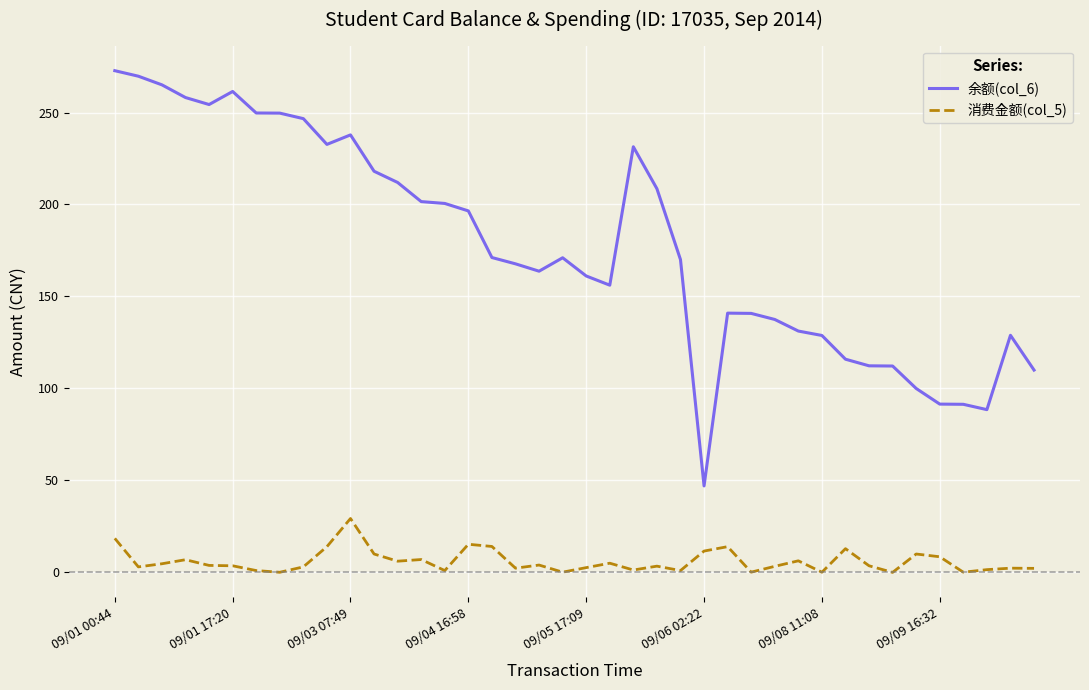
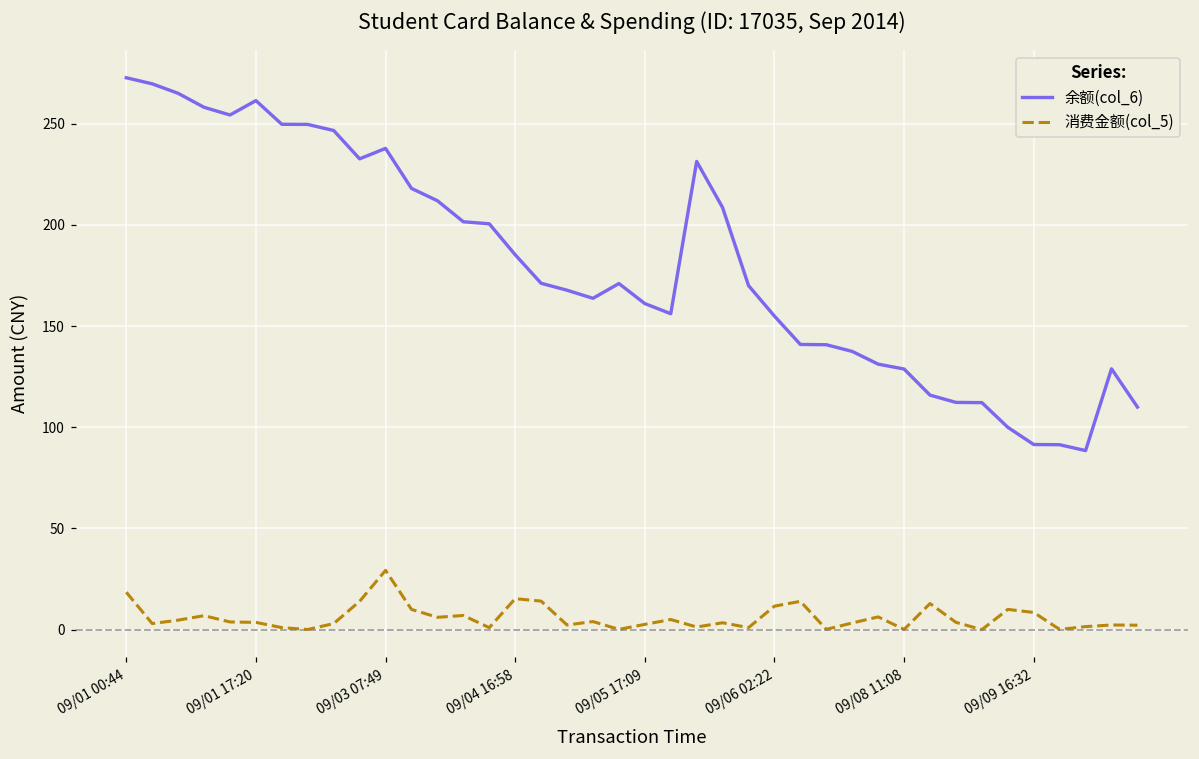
余额(col_6), 09/04 16:58: 197 -> 185
余额(col_6), 09/06 02:22: 47 -> 155
